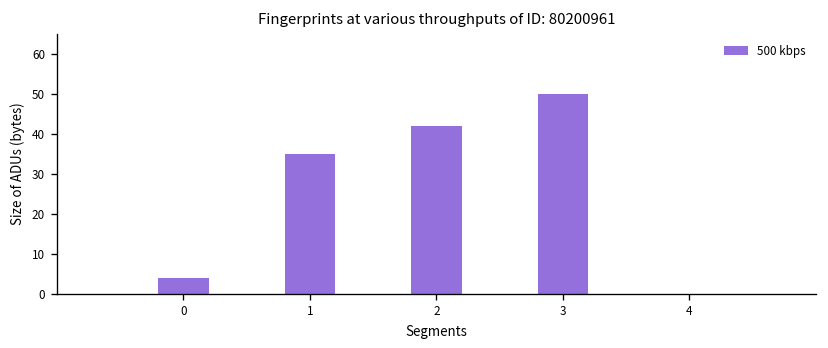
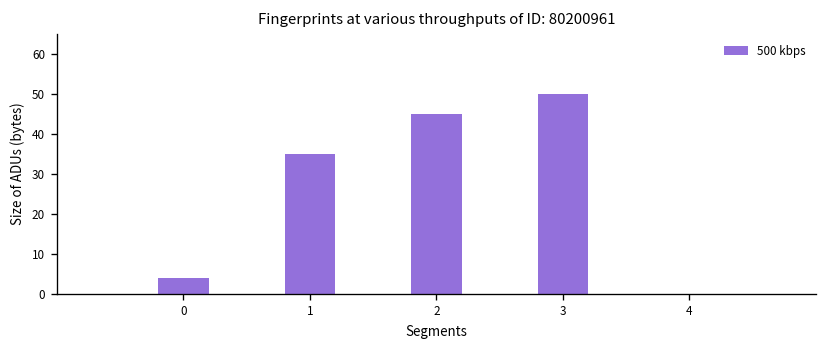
2: 42 -> 45
